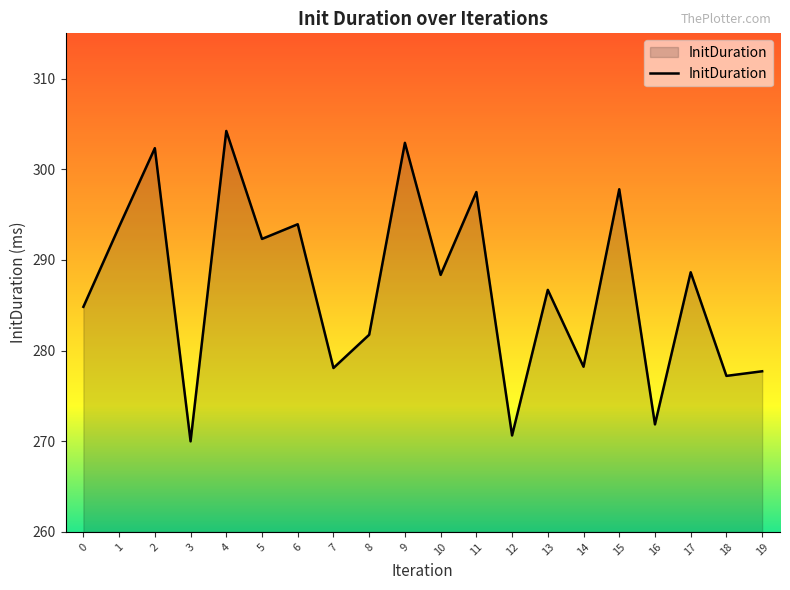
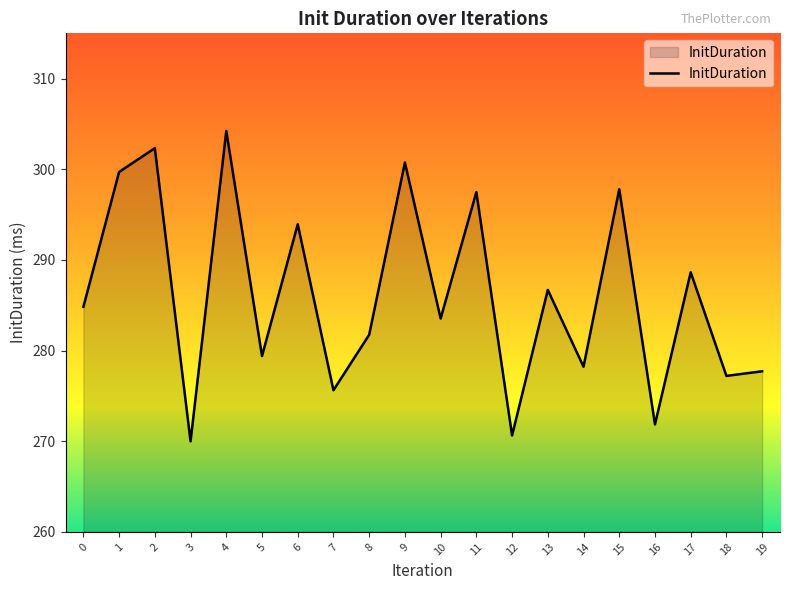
1: 294 -> 300
5: 292 -> 279
7: 278 -> 276
9: 303 -> 301
10: 288 -> 284
